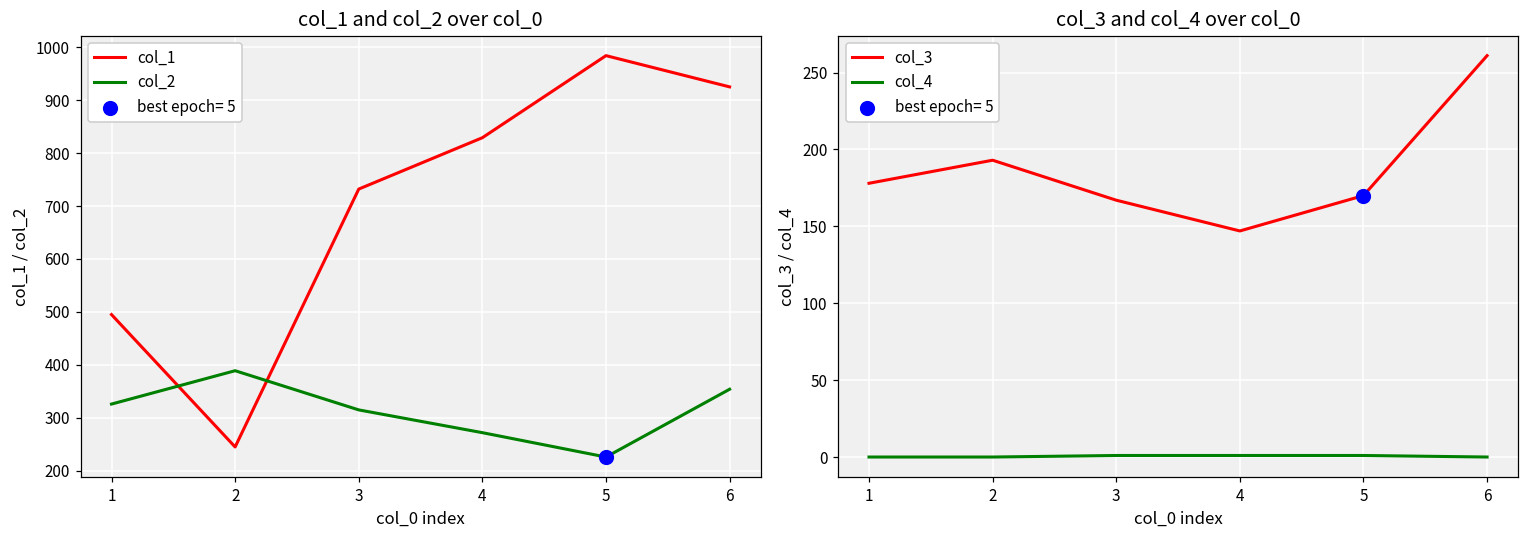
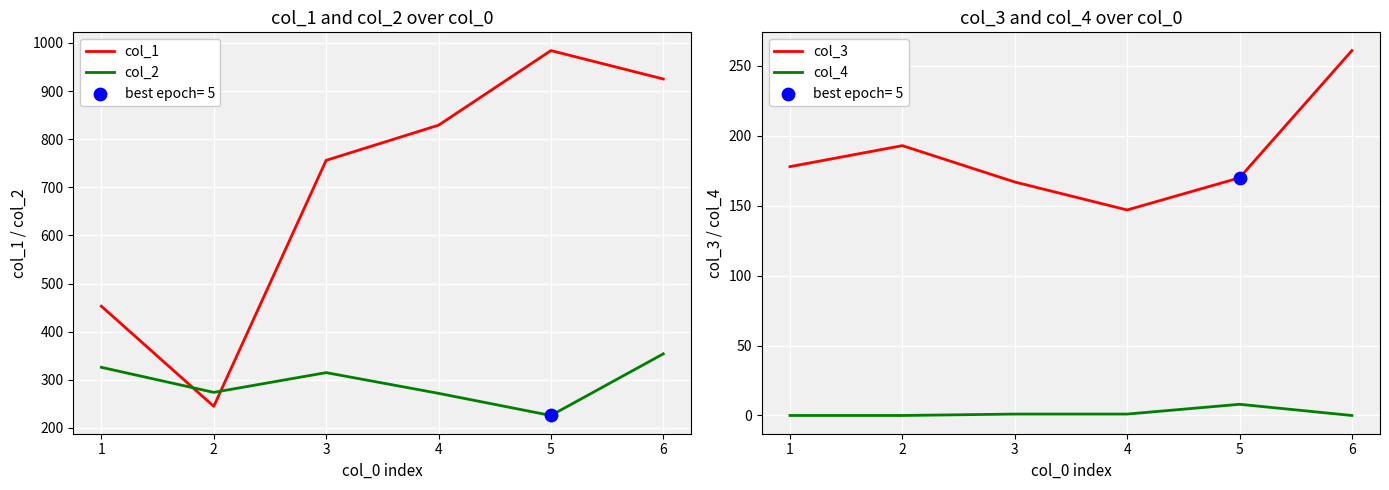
col_1 and col_2 over col_0, col_1, 1: 500 -> 450
col_1 and col_2 over col_0, col_2, 2: 390 -> 270
col_1 and col_2 over col_0, col_1, 3: 730 -> 760
col_3 and col_4 over col_0, col_4, 5: 1 -> 8
